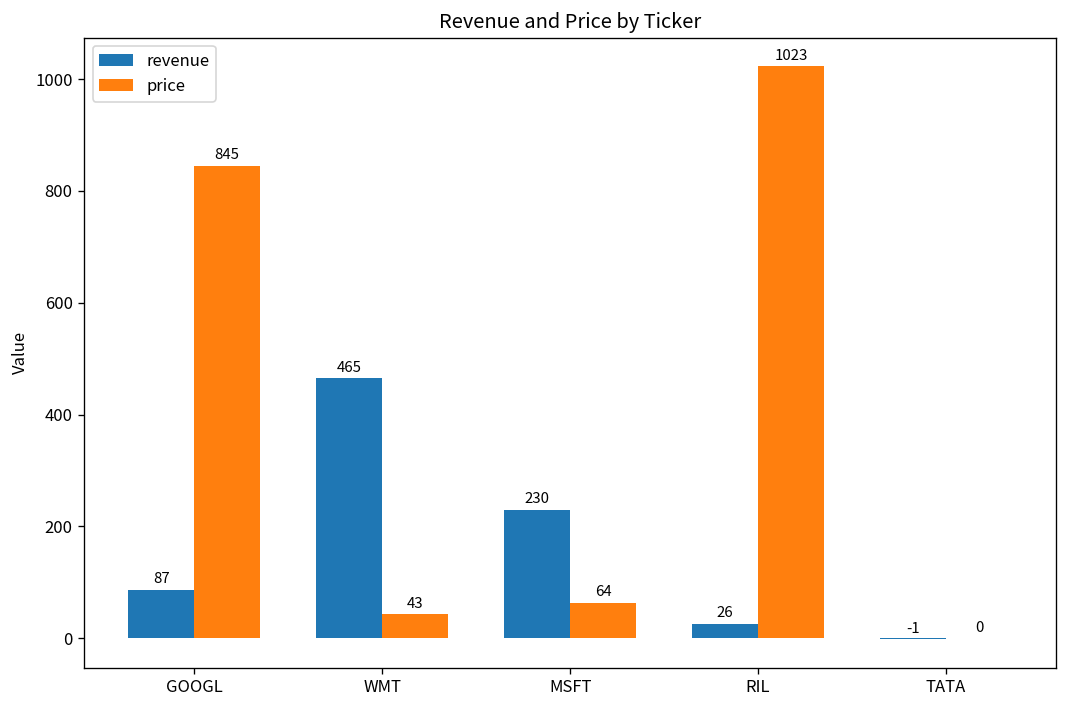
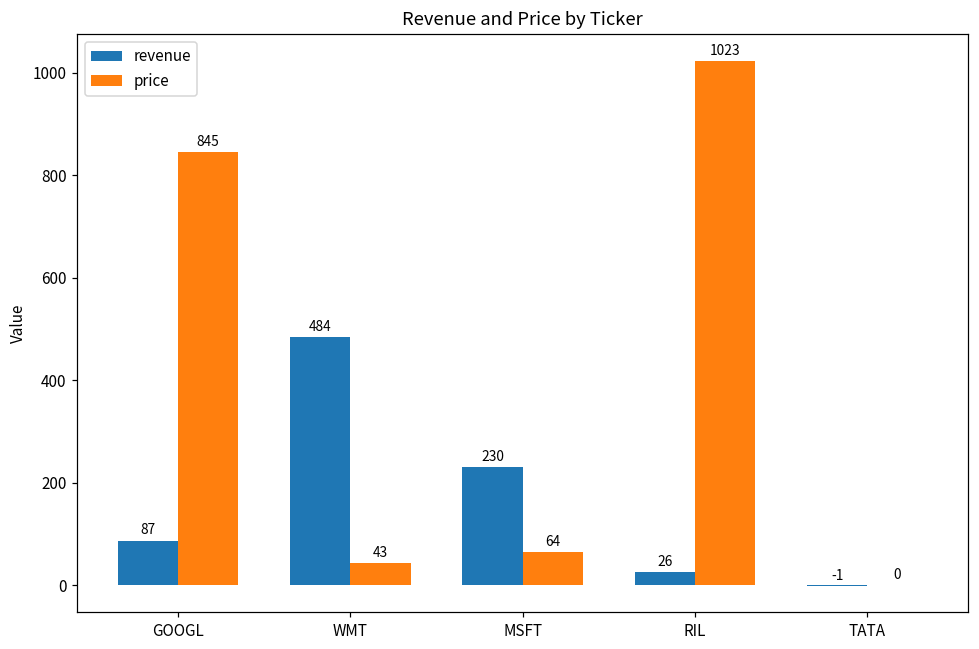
revenue, WMT: 465 -> 484
